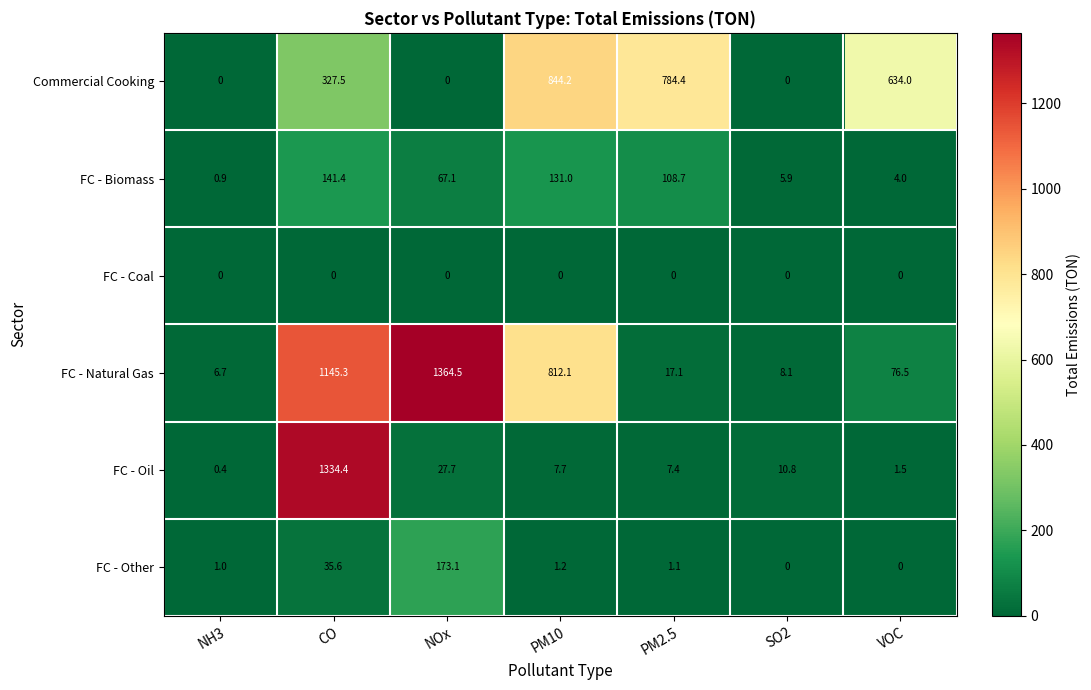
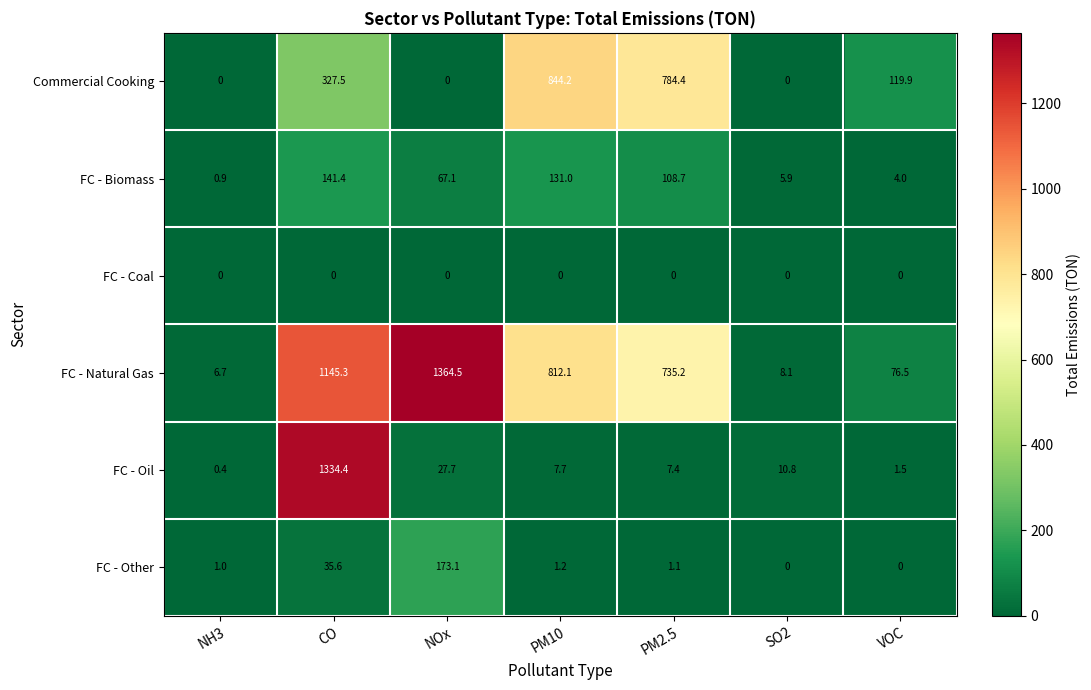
Commercial Cooking, VOC: 634.0 -> 119.9
FC - Natural Gas, PM2.5: 17.1 -> 735.2
